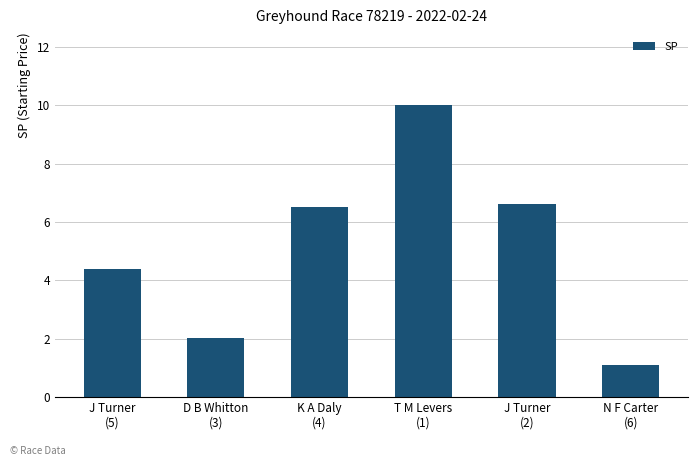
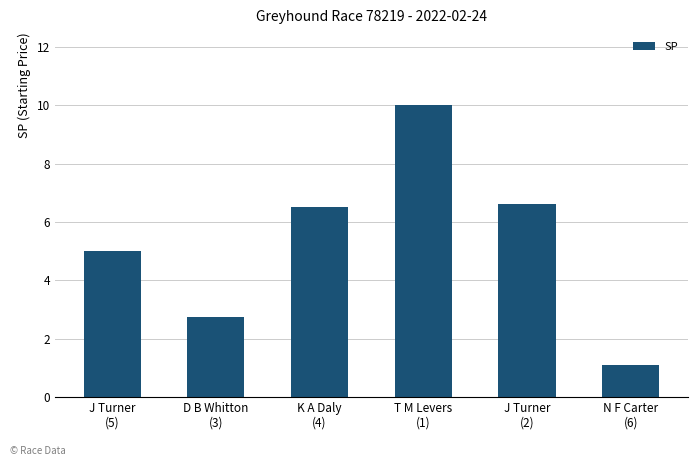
J Turner (5): 4.4 -> 5.0
D B Whitton (3): 2.0 -> 2.8
